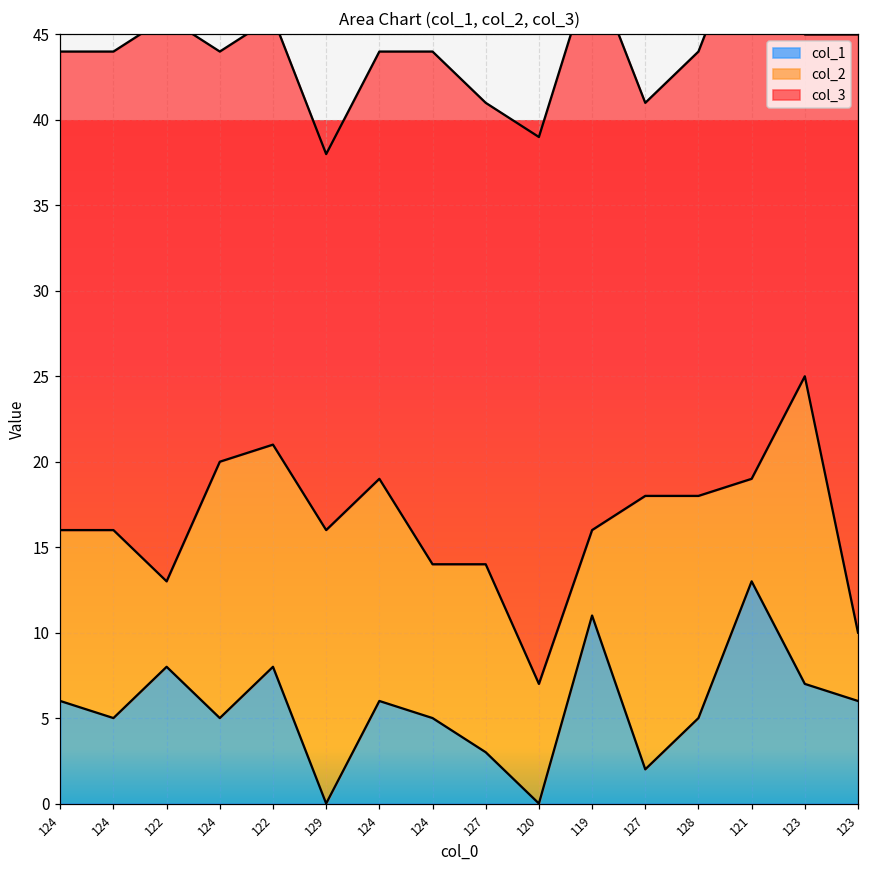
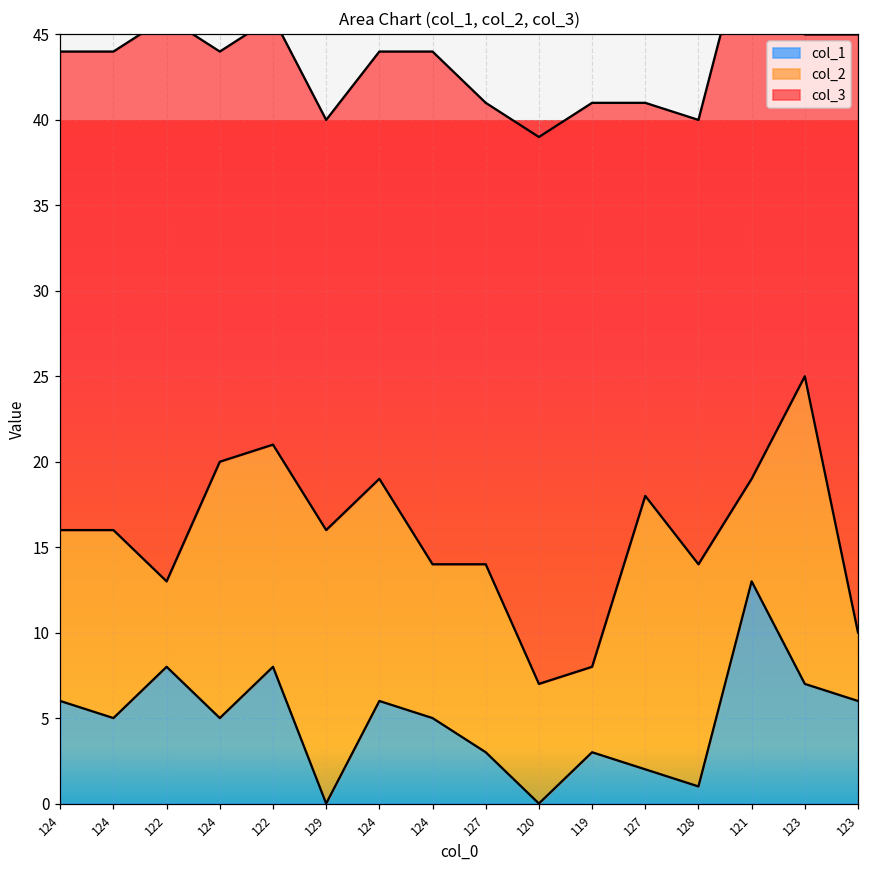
col_3, 129: 22 -> 24
col_1, 119: 11 -> 3
col_1, 128: 5 -> 1
